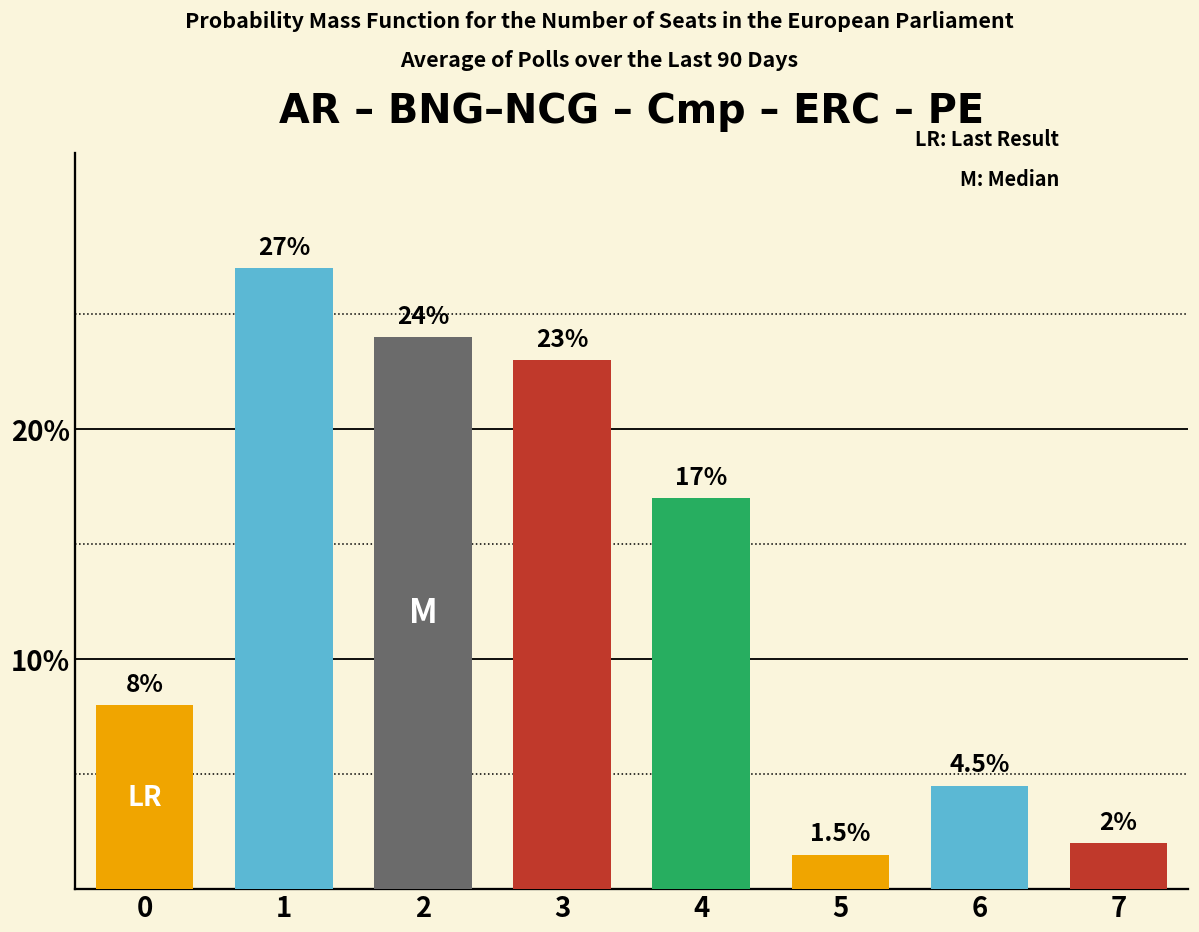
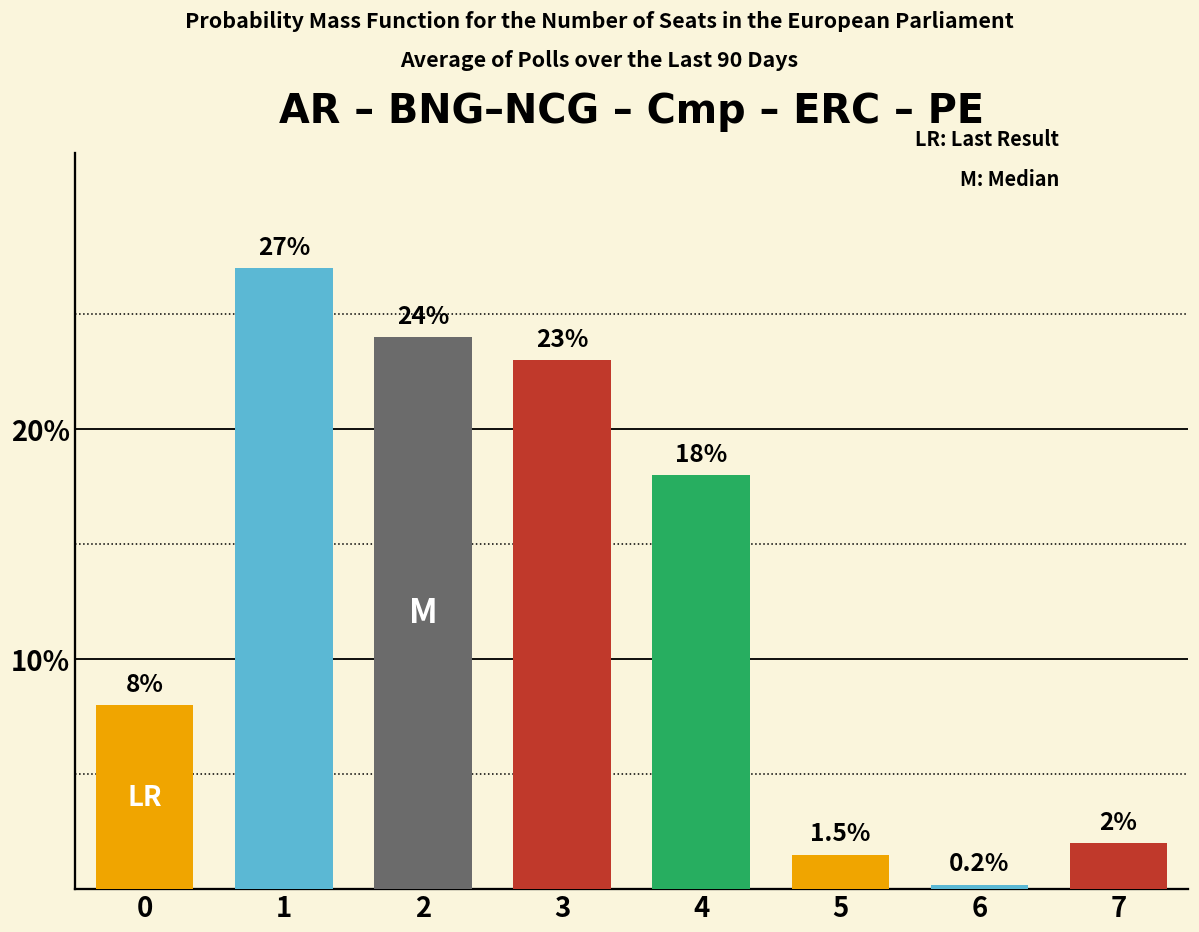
4: 17% -> 18%
6: 4.5% -> 0.2%
